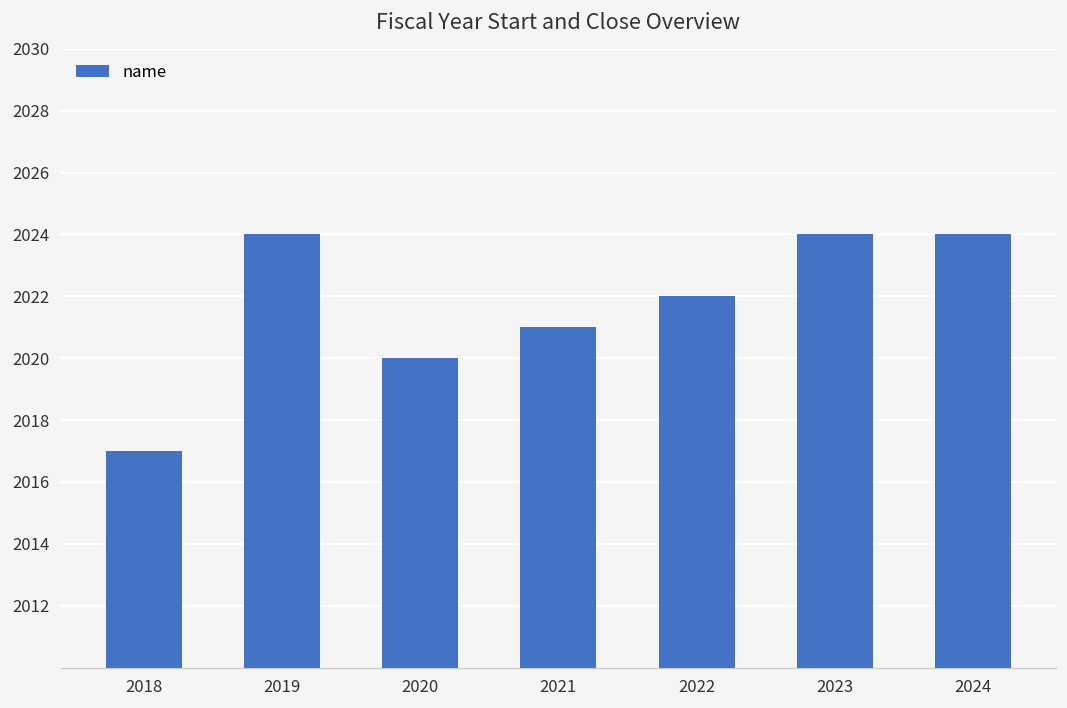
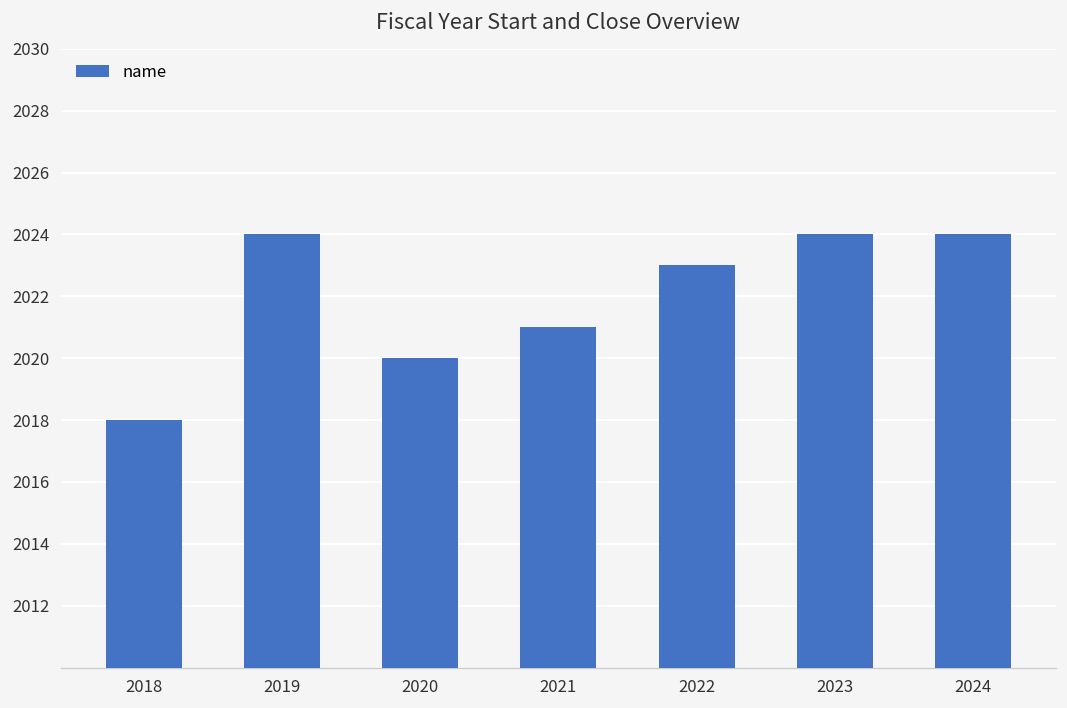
2018: 2017 -> 2018
2022: 2022 -> 2023
